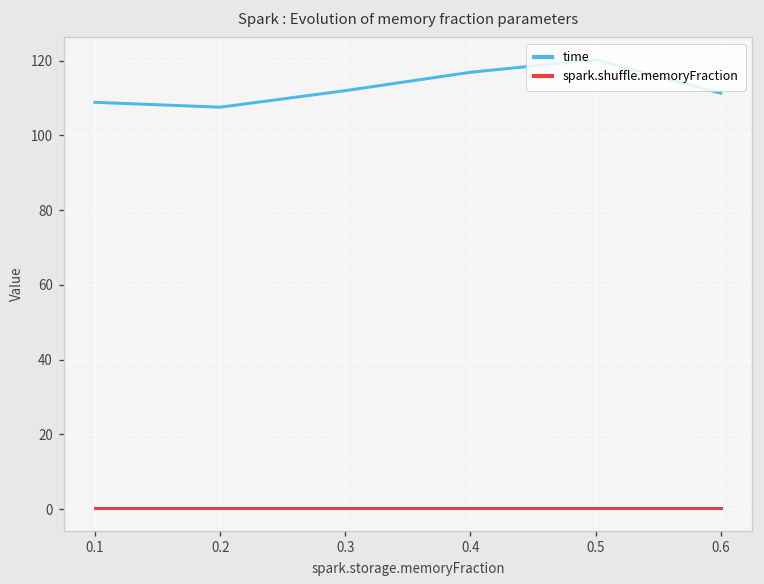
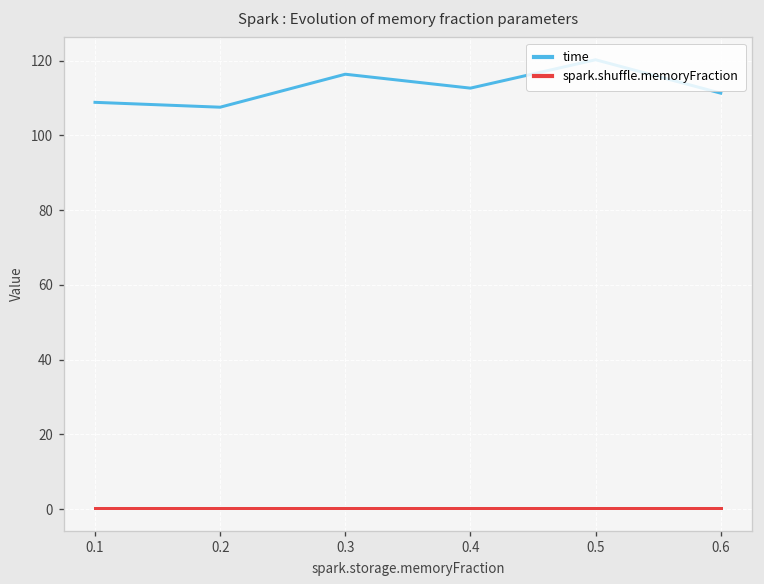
time, 0.3: 112 -> 116
time, 0.4: 117 -> 113
